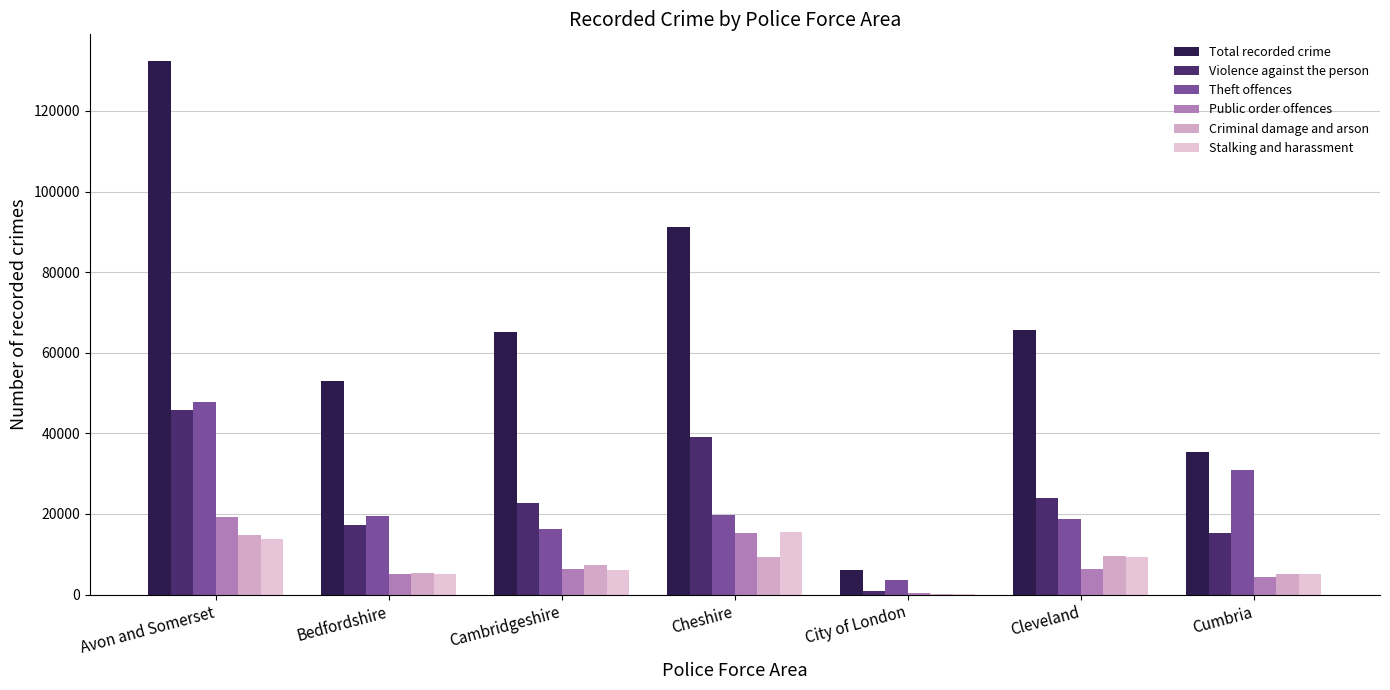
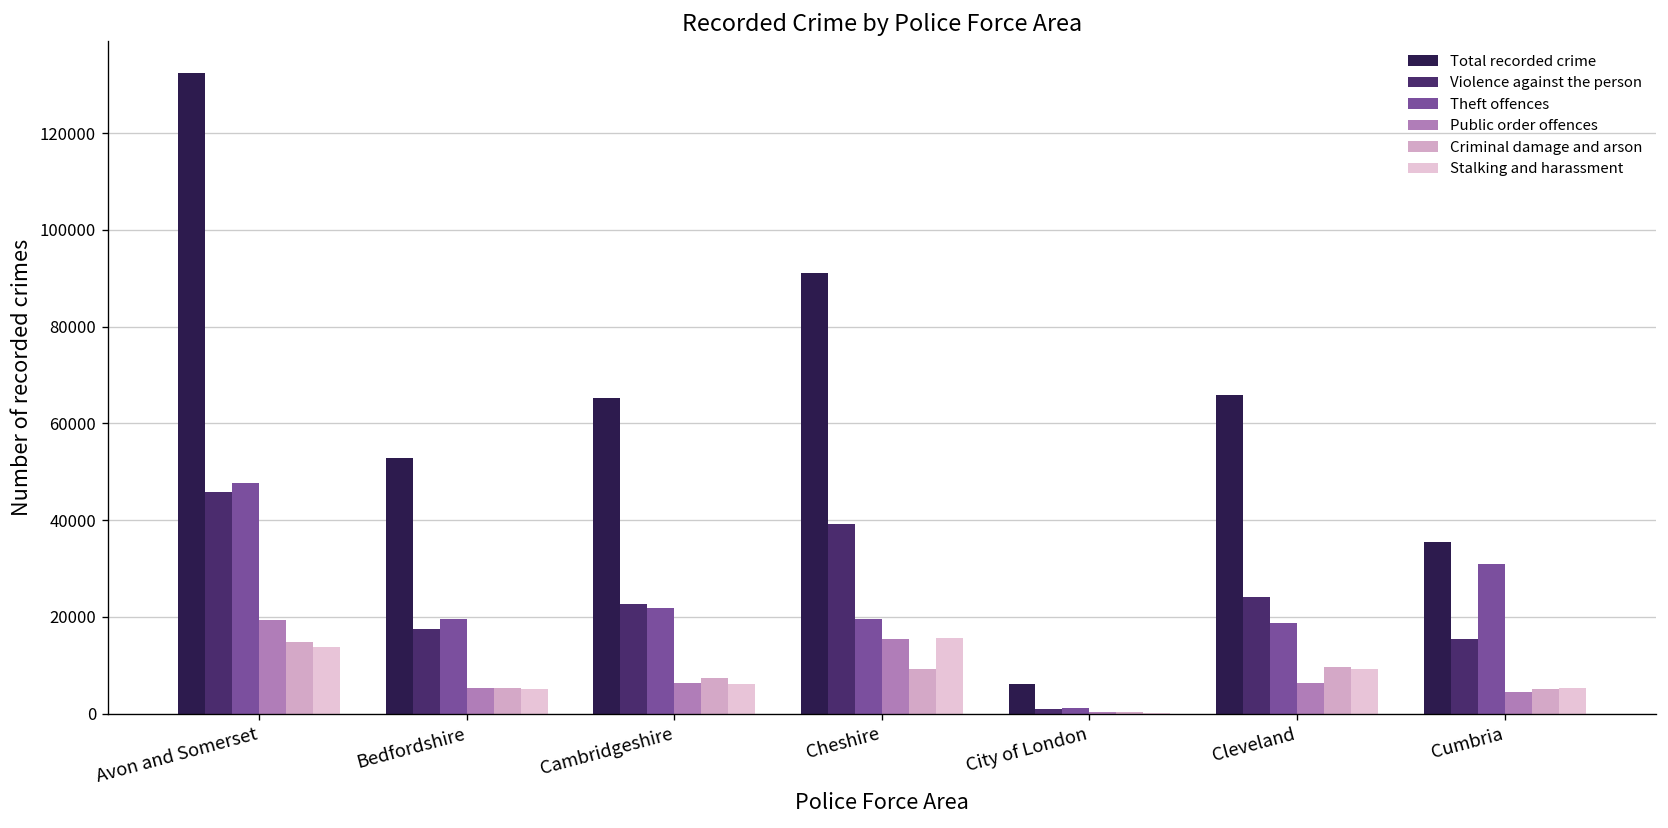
Theft offences, Cambridgeshire: 16000 -> 22000
Theft offences, City of London: 4000 -> 1000
